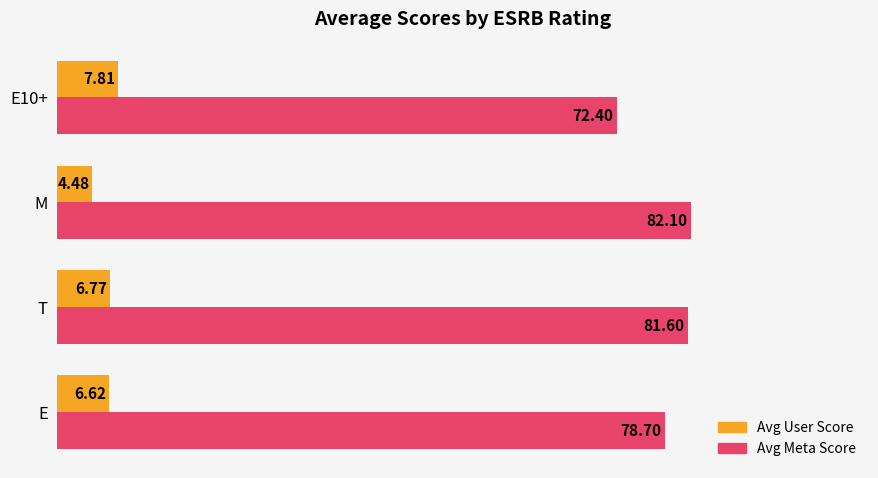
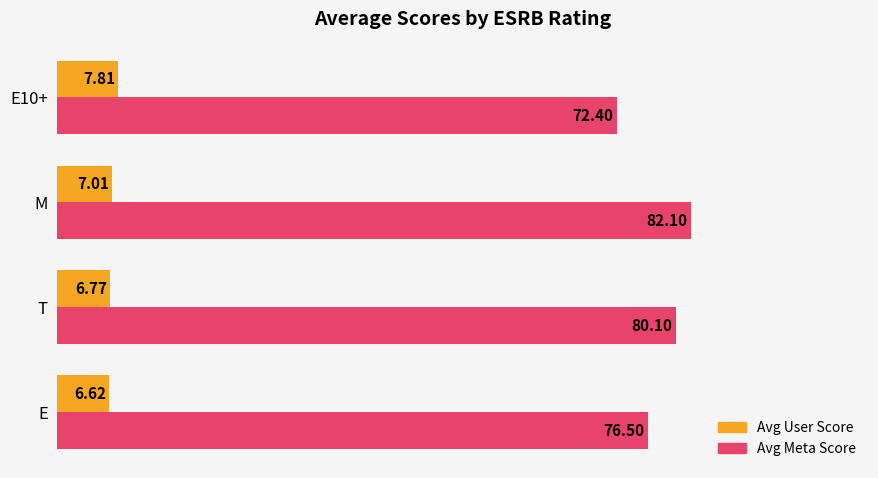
Avg User Score, M: 4.48 -> 7.01
Avg Meta Score, T: 81.60 -> 80.10
Avg Meta Score, E: 78.70 -> 76.50
